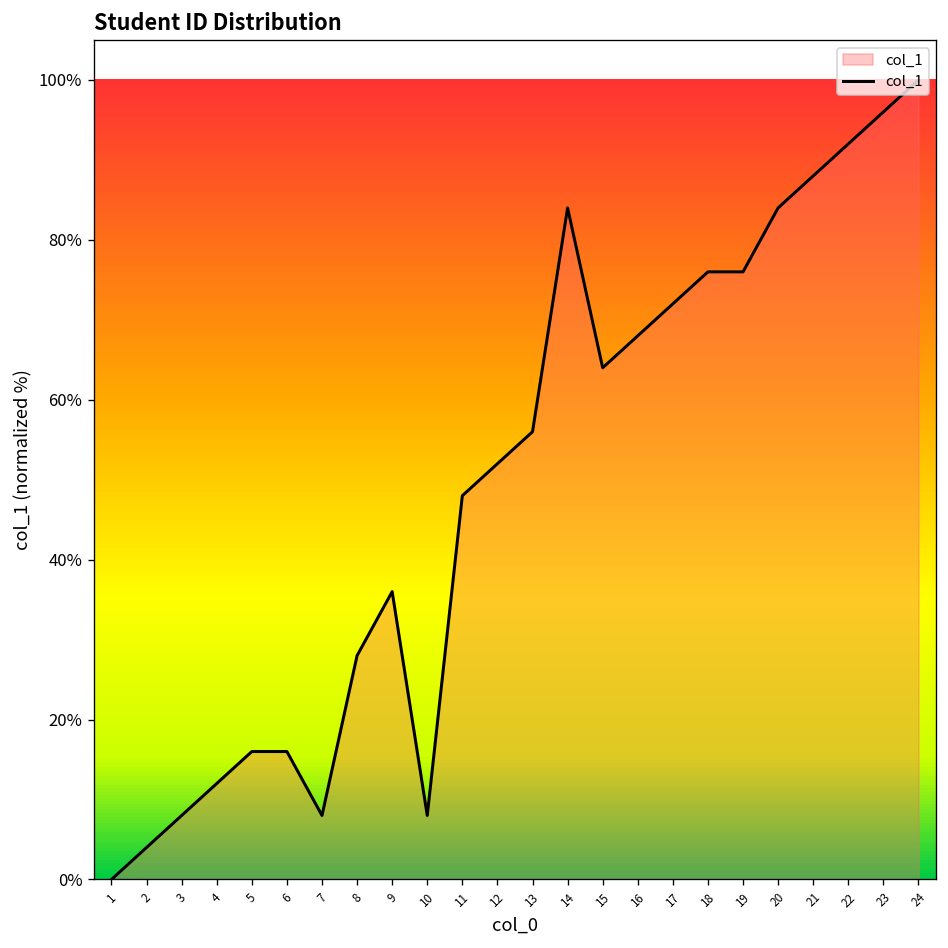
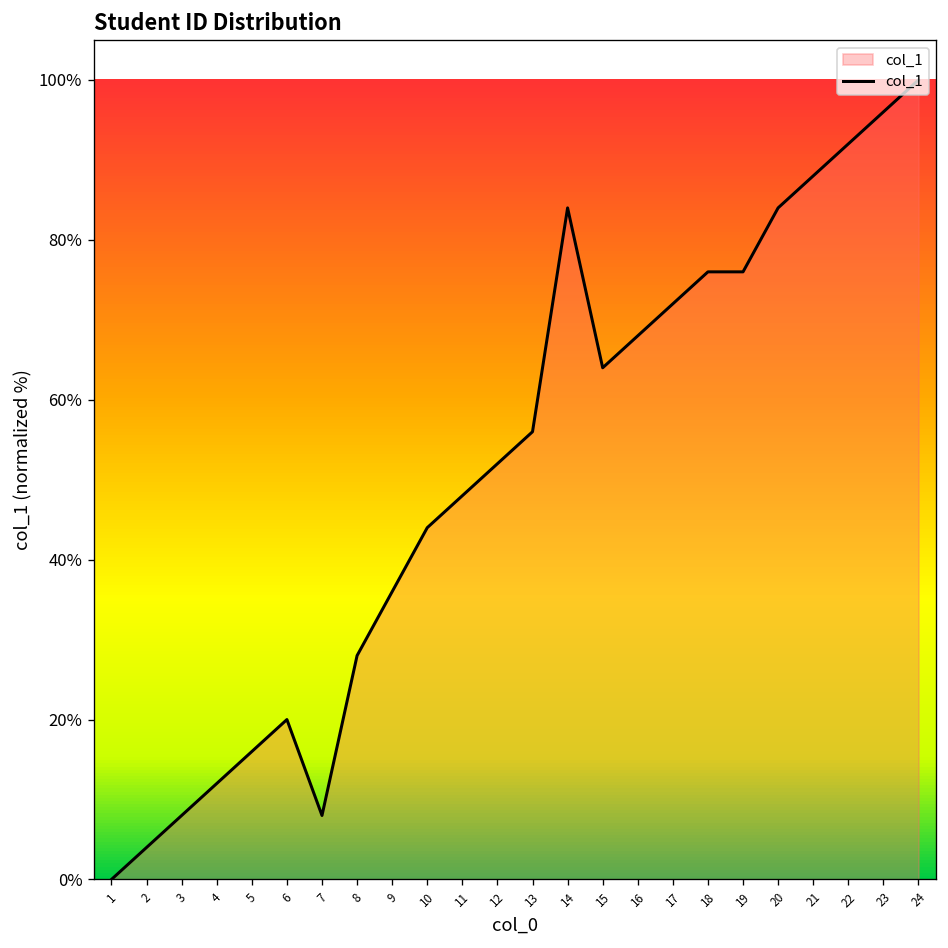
6: 16% -> 20%
10: 8% -> 44%
